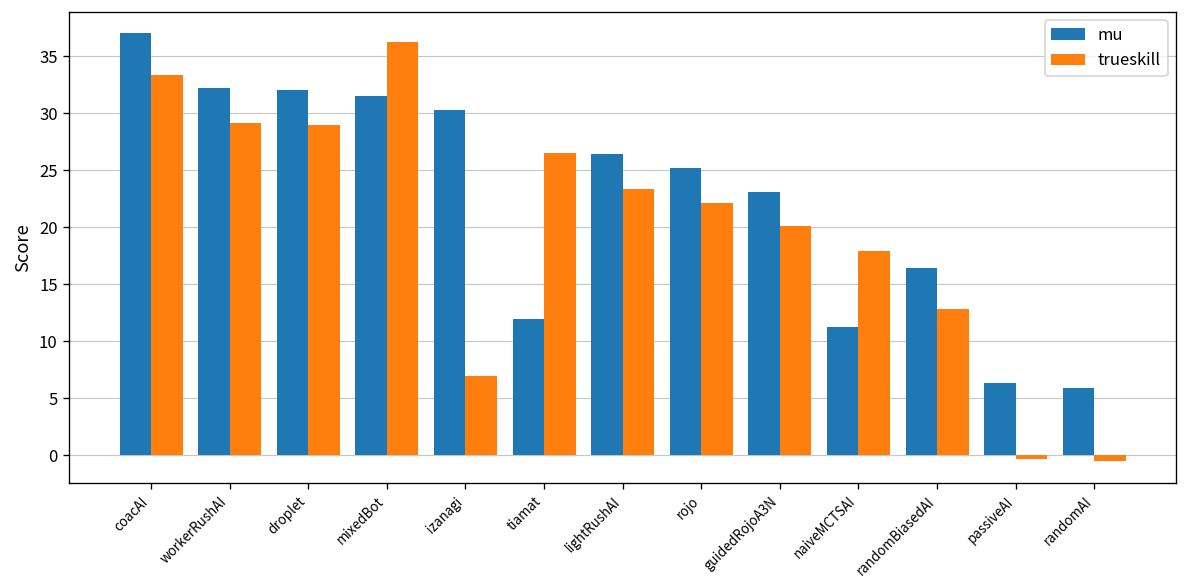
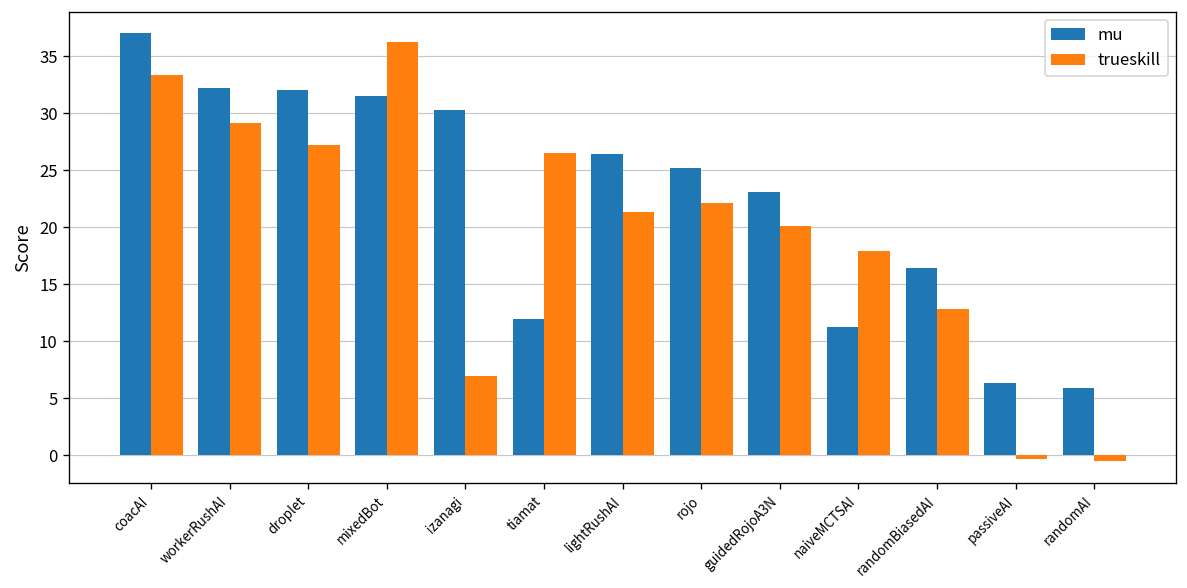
trueskill, droplet: 29 -> 27
trueskill, lightRushAI: 23 -> 21
